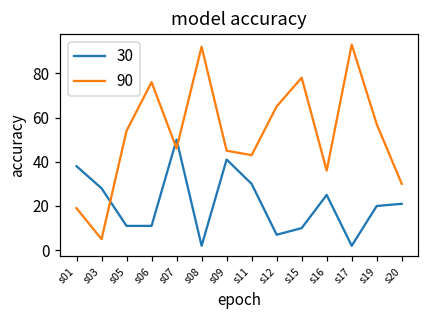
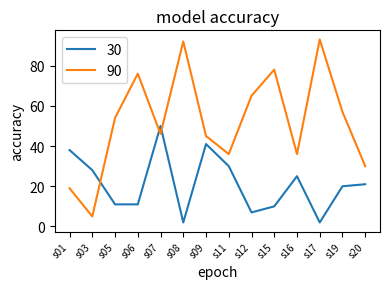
90, s11: 43 -> 36
